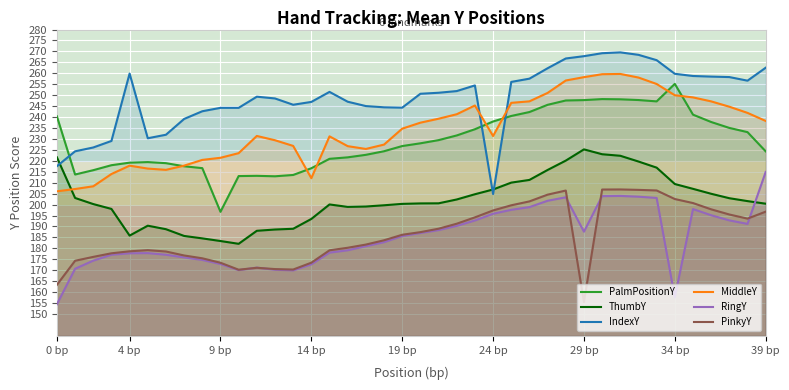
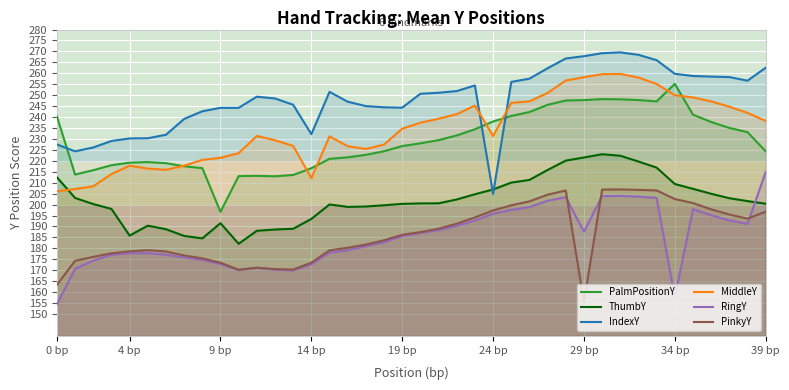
ThumbY, 0 bp: 222 -> 213
IndexY, 0 bp: 218 -> 227
IndexY, 4 bp: 260 -> 230
ThumbY, 9 bp: 183 -> 192
IndexY, 14 bp: 247 -> 232
ThumbY, 29 bp: 225 -> 222
